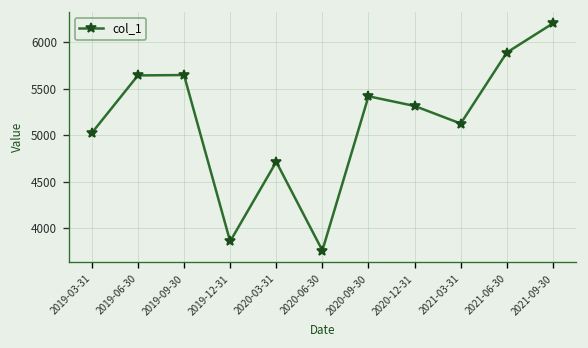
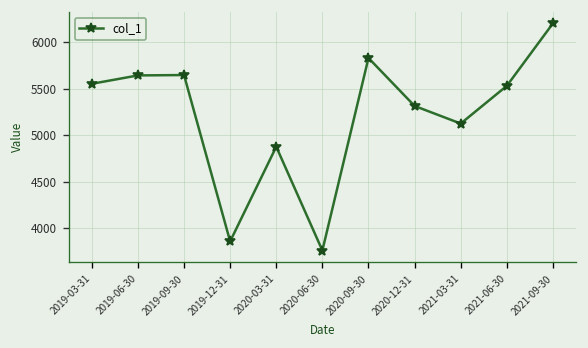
2019-03-31: 5000 -> 5600
2020-03-31: 4700 -> 4900
2020-09-30: 5400 -> 5800
2021-06-30: 5900 -> 5500
